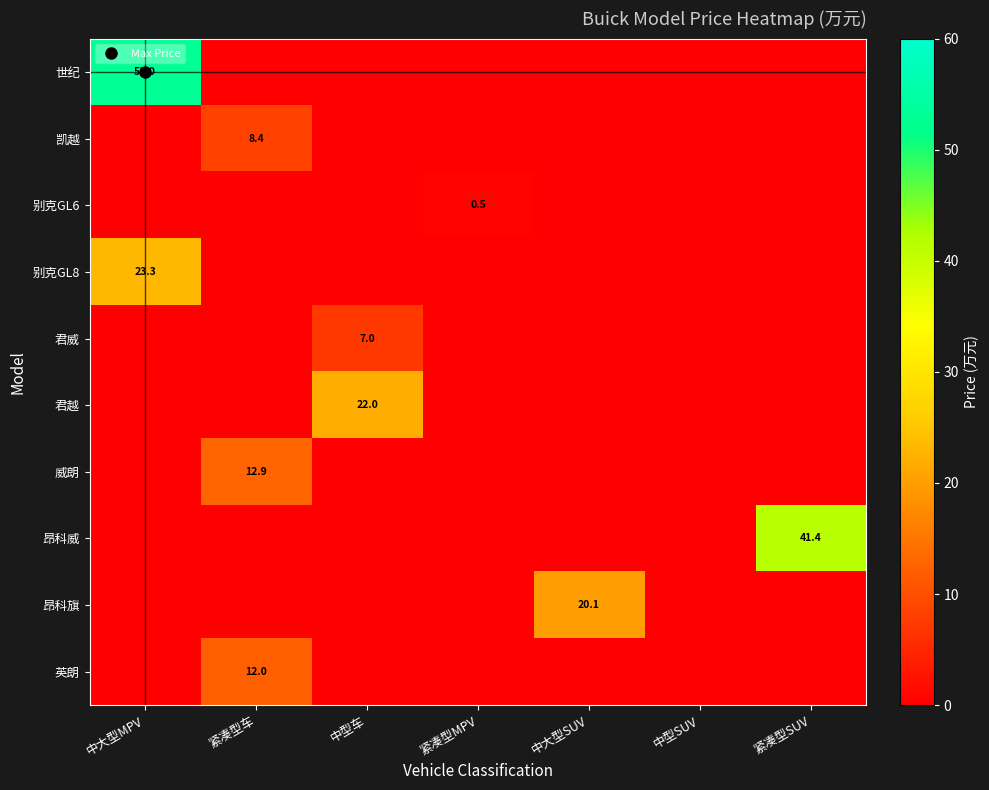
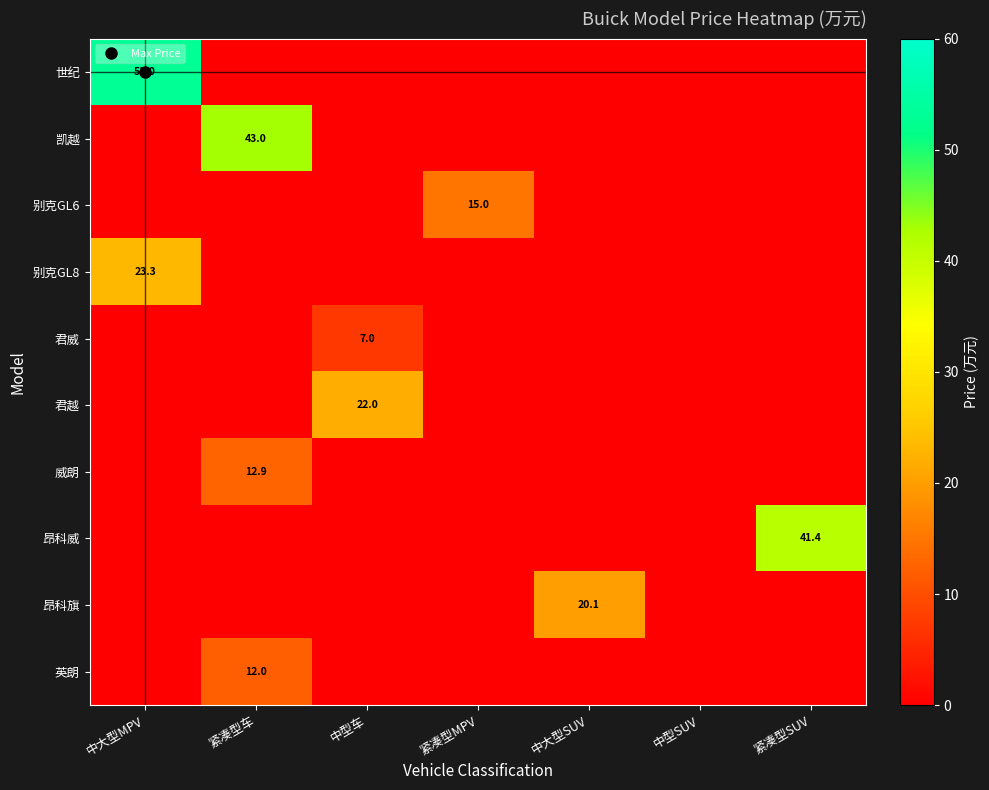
凯越, 紧凑型车: 8.4 -> 43.0
别克GL6, 紧凑型MPV: 0.5 -> 15.0
